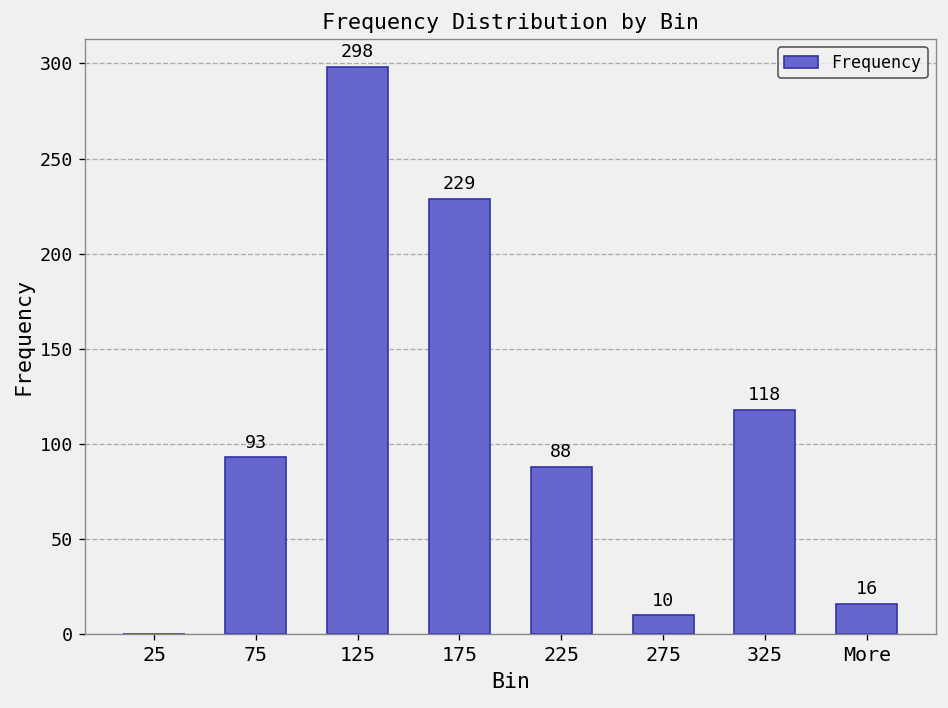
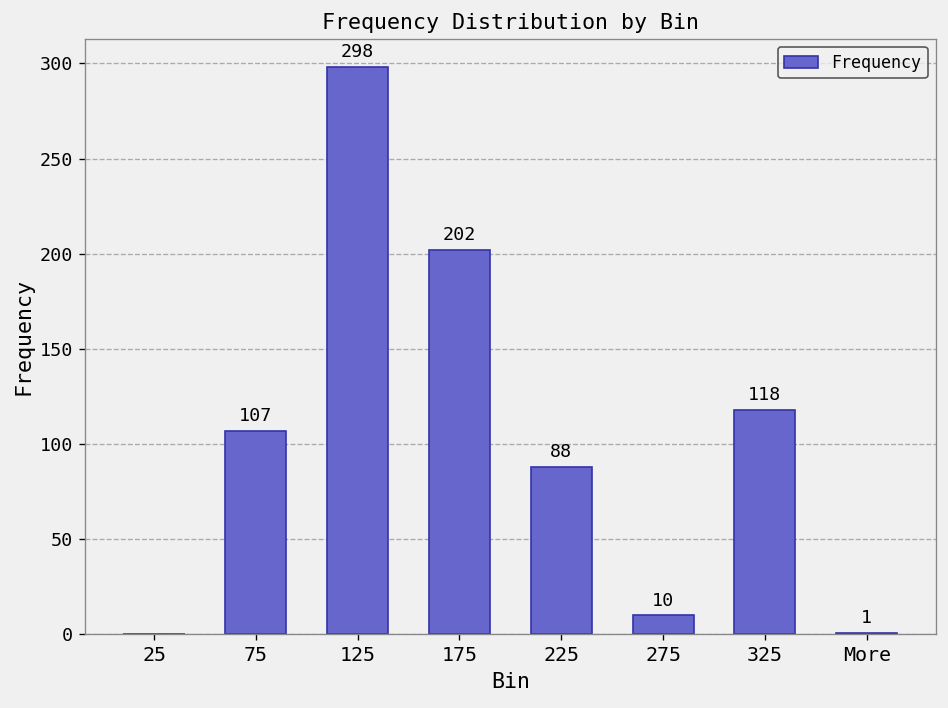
75: 93 -> 107
175: 229 -> 202
More: 16 -> 1
